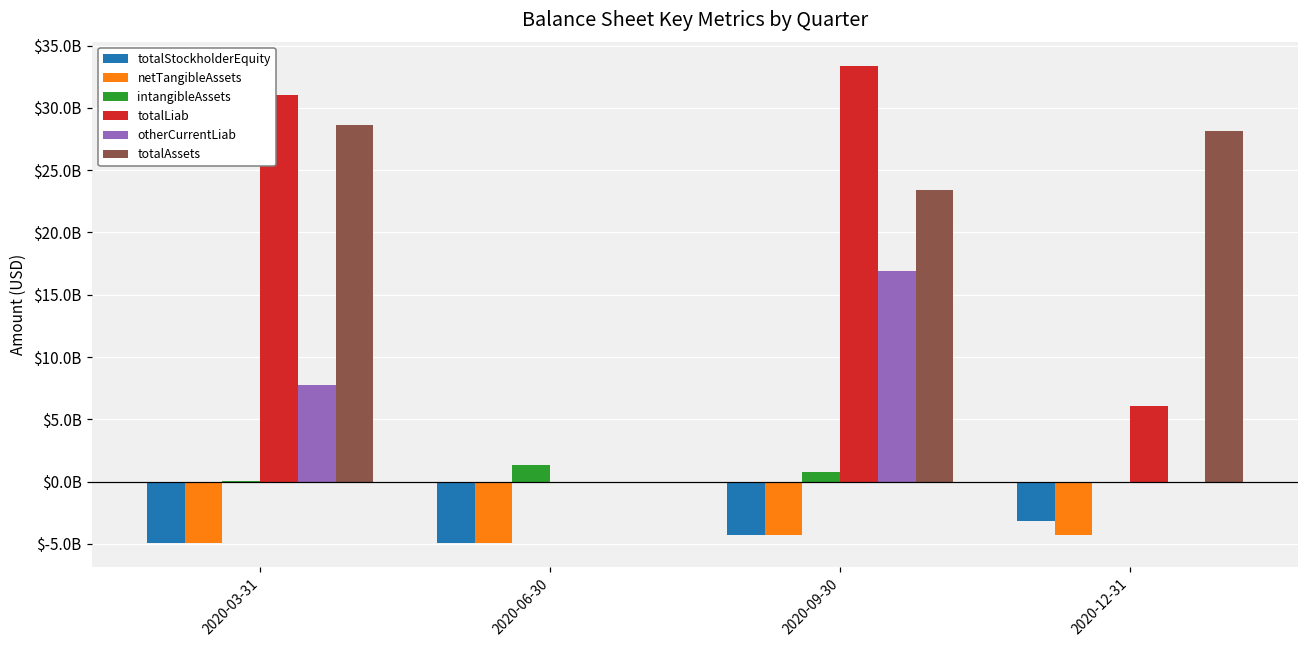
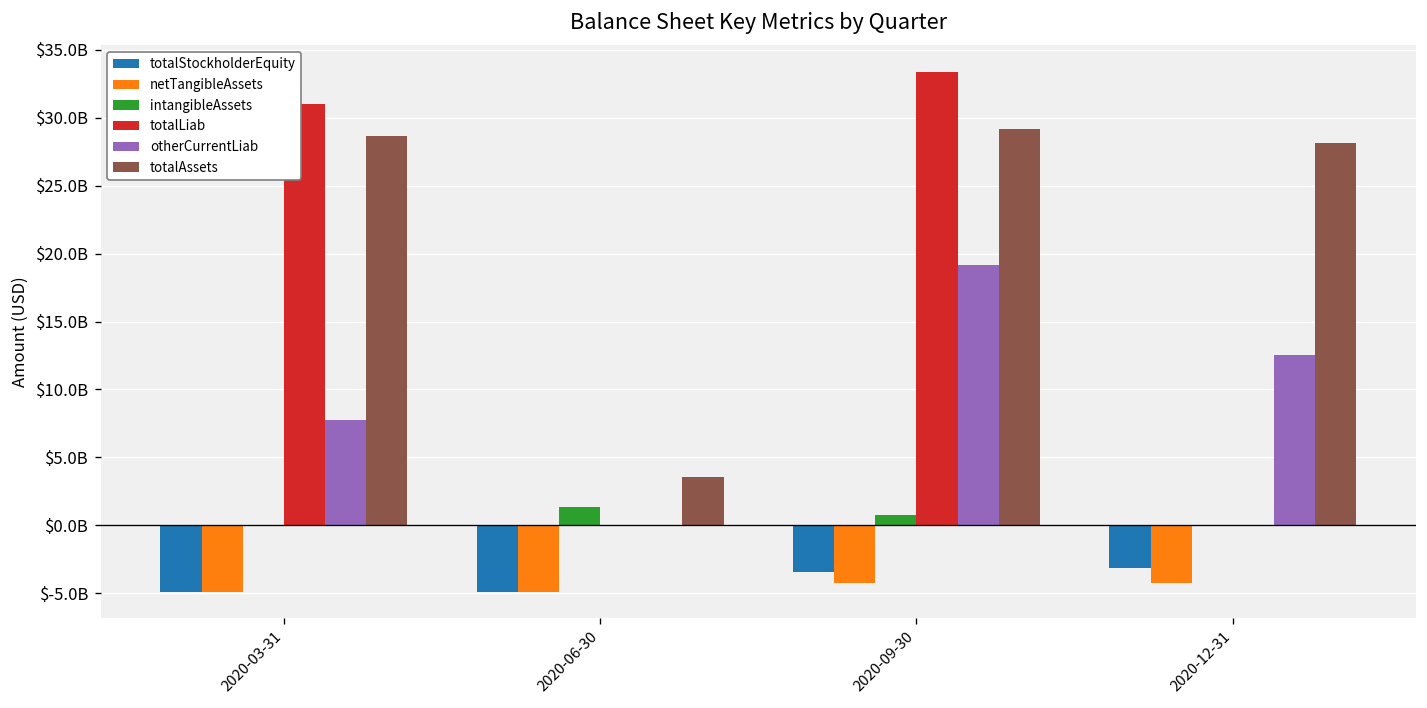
totalAssets, 2020-06-30: $0 -> $3500000000
totalStockholderEquity, 2020-09-30: $-4300000000 -> $-3400000000
otherCurrentLiab, 2020-09-30: $16900000000 -> $19100000000
totalAssets, 2020-09-30: $23400000000 -> $29100000000
totalLiab, 2020-12-31: $6000000000 -> $0
otherCurrentLiab, 2020-12-31: $0 -> $12500000000
